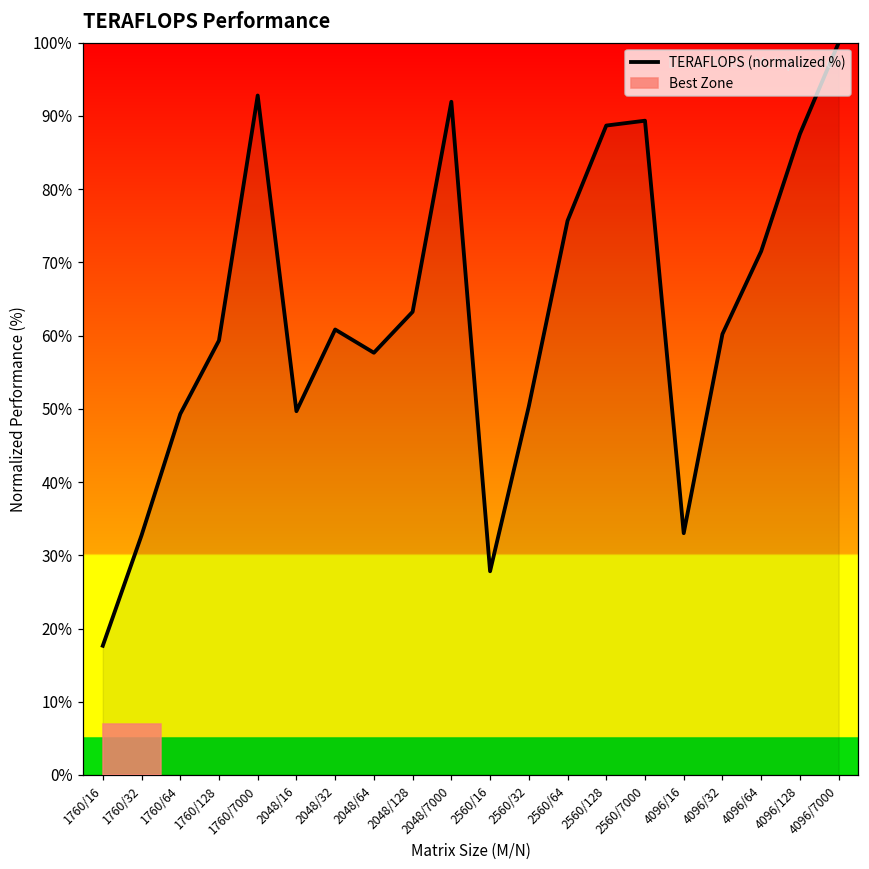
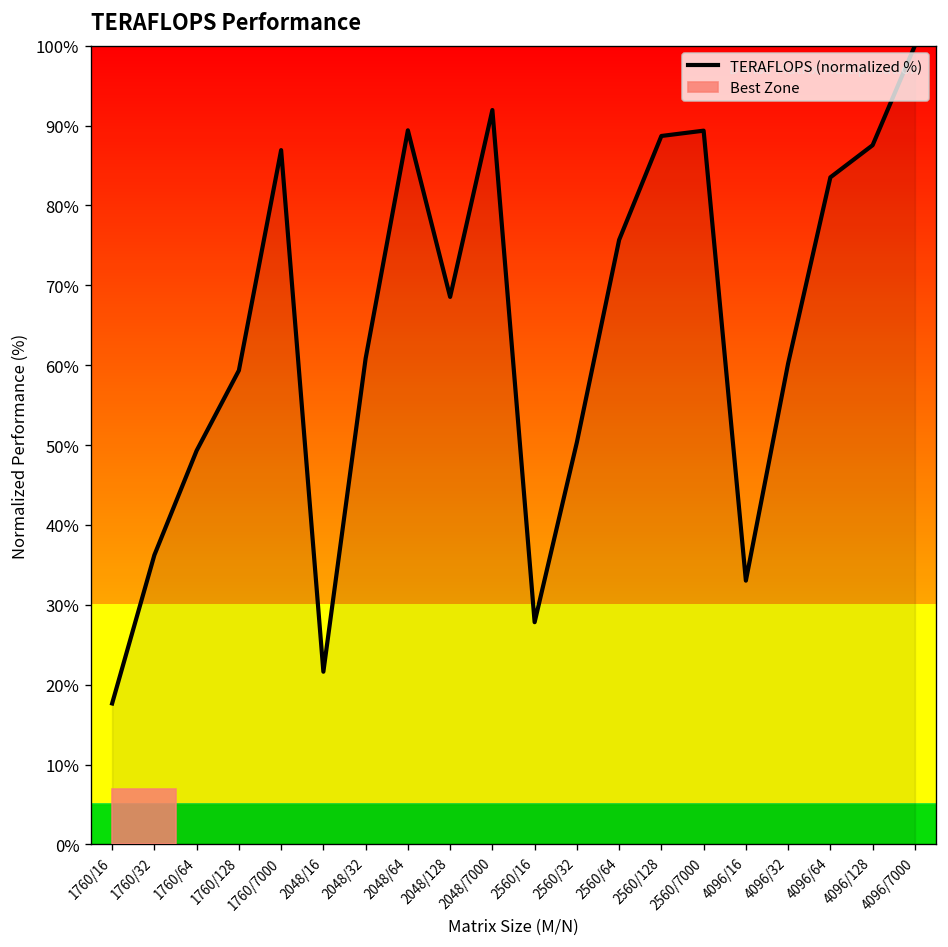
1760/32: 33% -> 36%
1760/7000: 93% -> 87%
2048/16: 50% -> 22%
2048/64: 58% -> 89%
2048/128: 63% -> 69%
4096/64: 72% -> 84%
